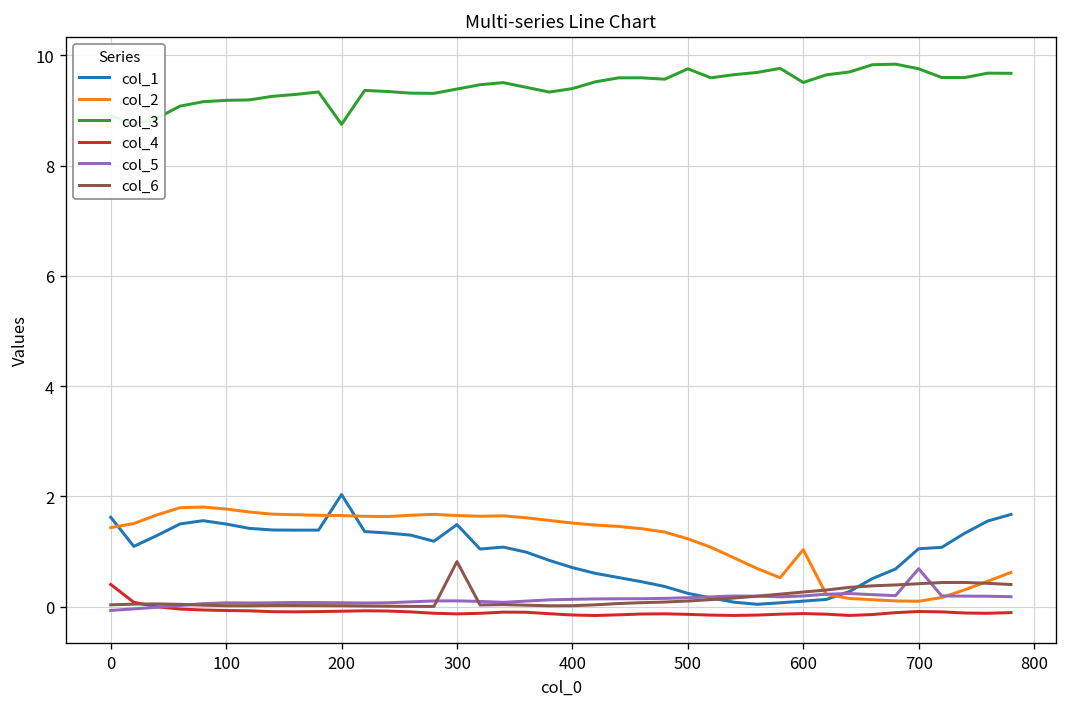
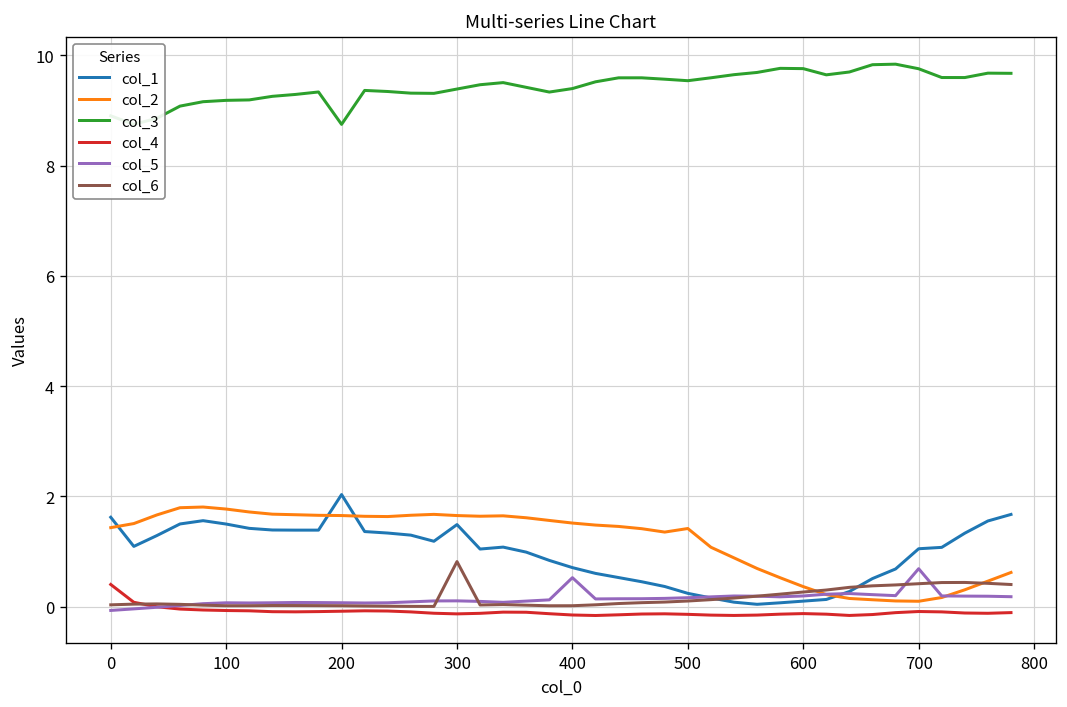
col_5, 400: 0.1 -> 0.5
col_2, 500: 1.2 -> 1.4
col_3, 500: 9.8 -> 9.5
col_2, 600: 1.0 -> 0.4
col_3, 600: 9.5 -> 9.8
